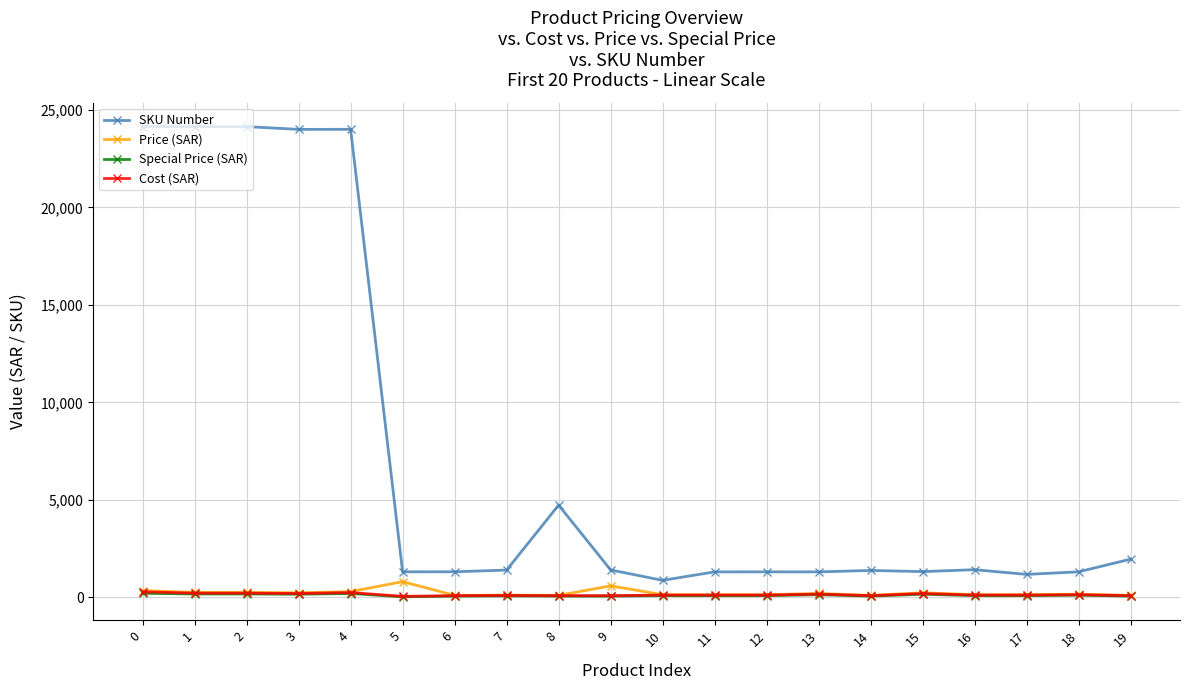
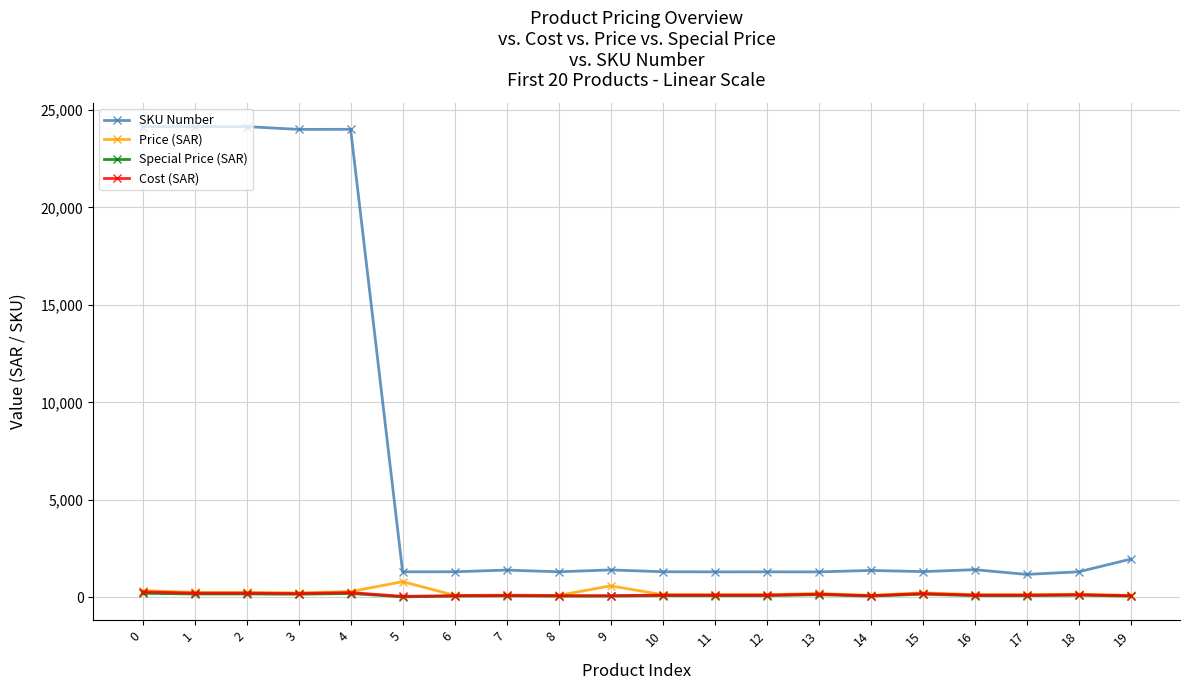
SKU Number, 8: 4,700 -> 1,300
SKU Number, 10: 900 -> 1,300
